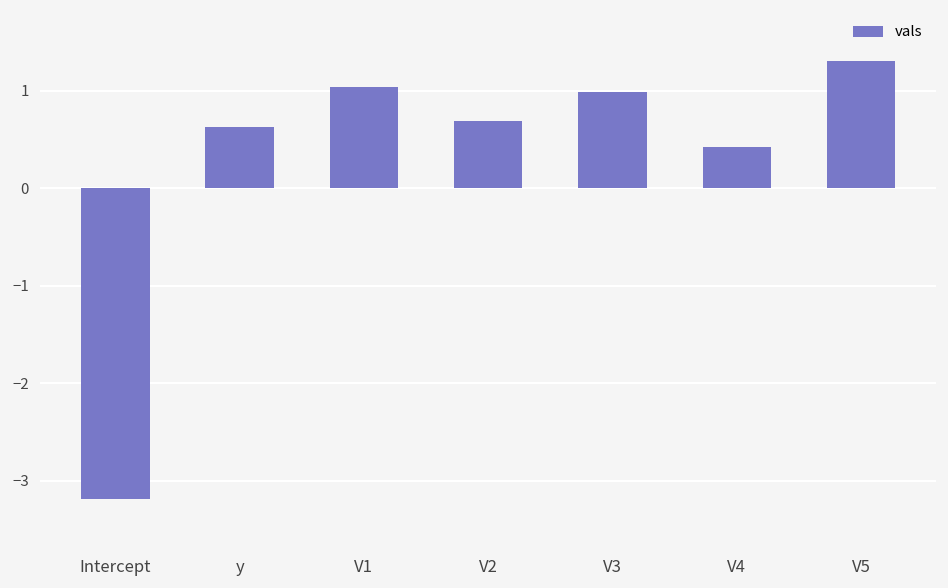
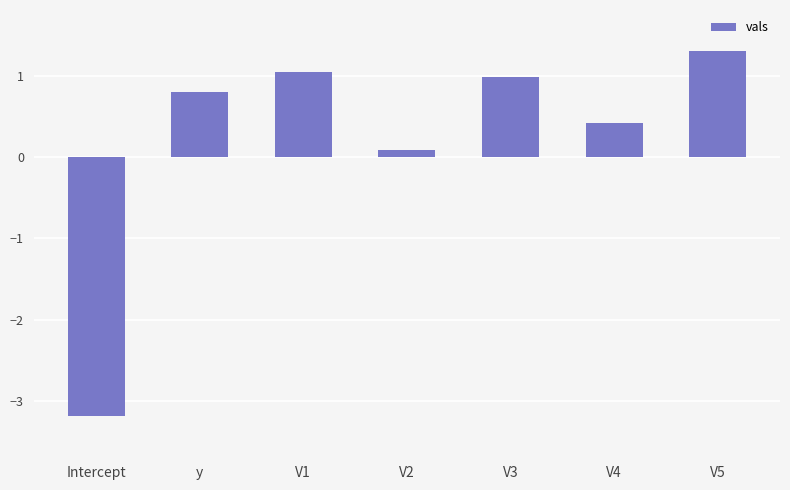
y: 0.6 -> 0.8
V2: 0.7 -> 0.1
